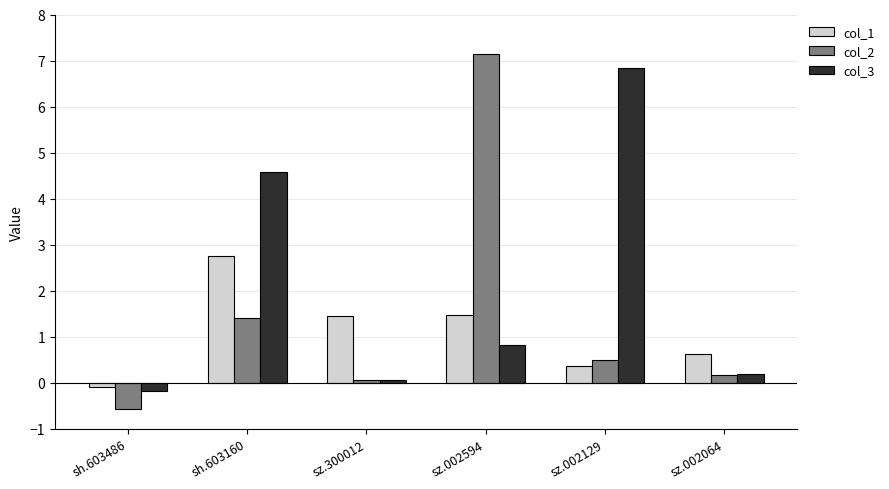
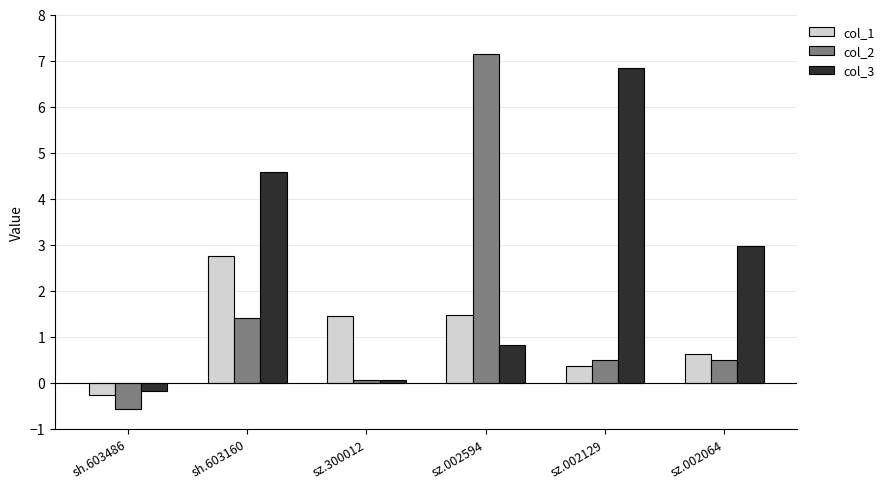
col_1, sh.603486: -0.1 -> -0.3
col_2, sz.002064: 0.2 -> 0.5
col_3, sz.002064: 0.2 -> 3.0
